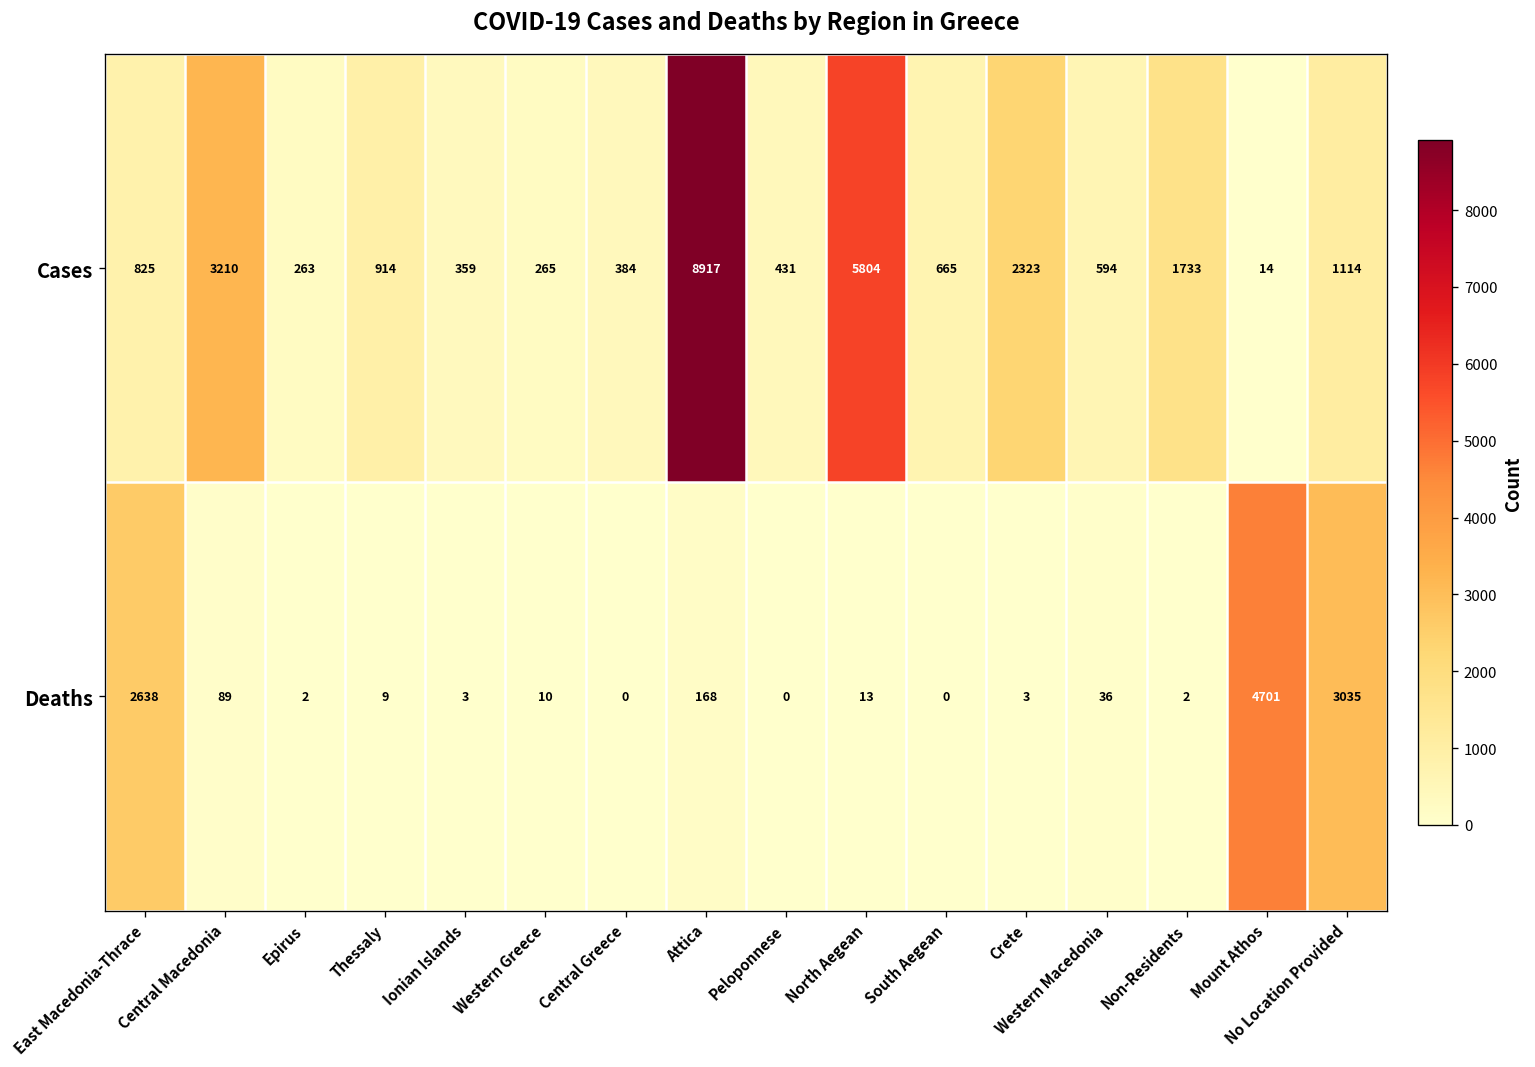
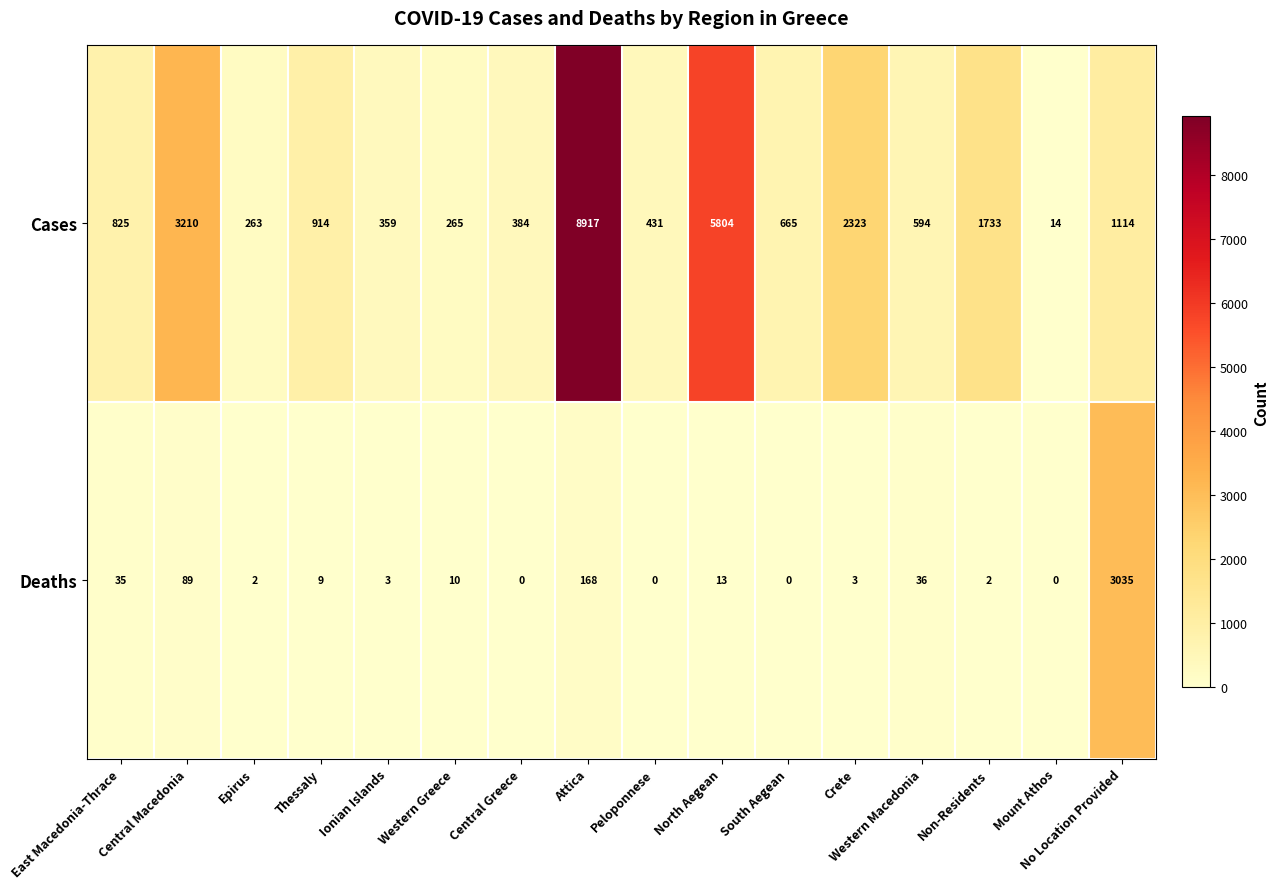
Deaths, East Macedonia-Thrace: 2638 -> 35
Deaths, Mount Athos: 4701 -> 0
